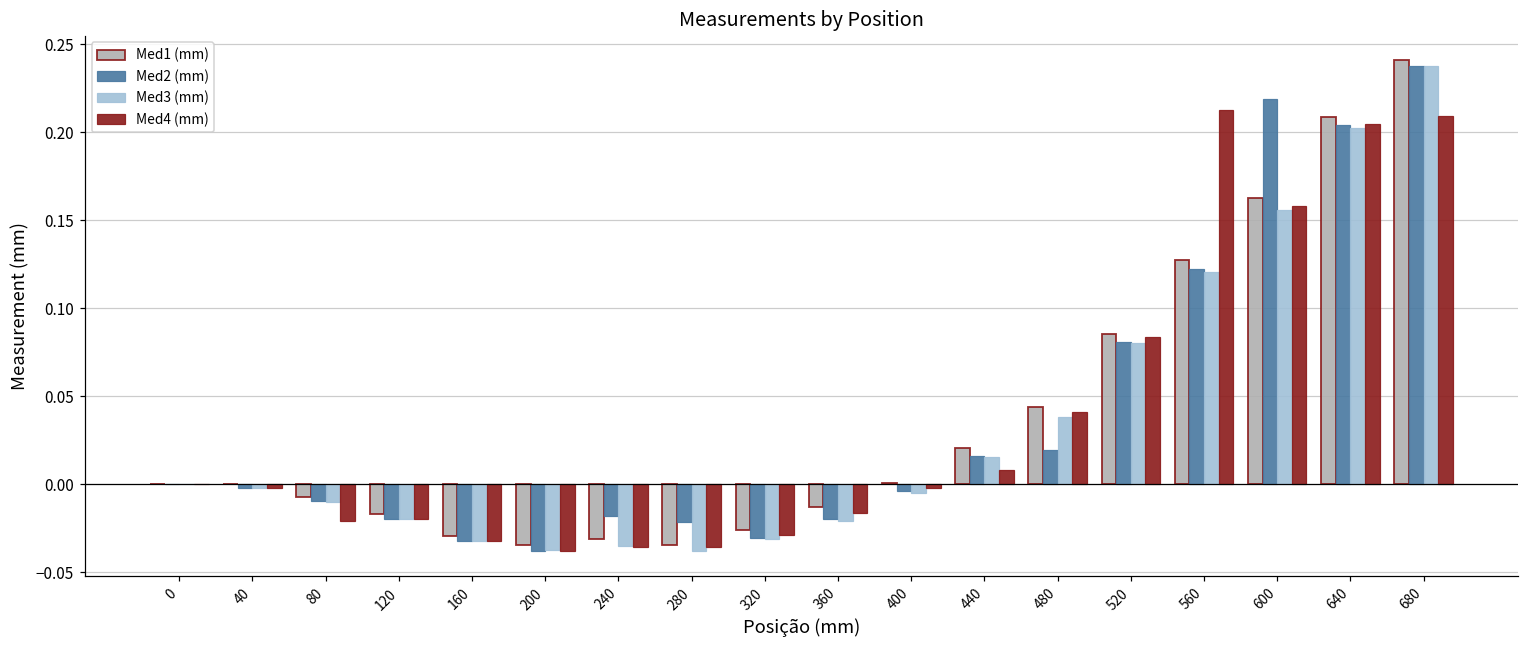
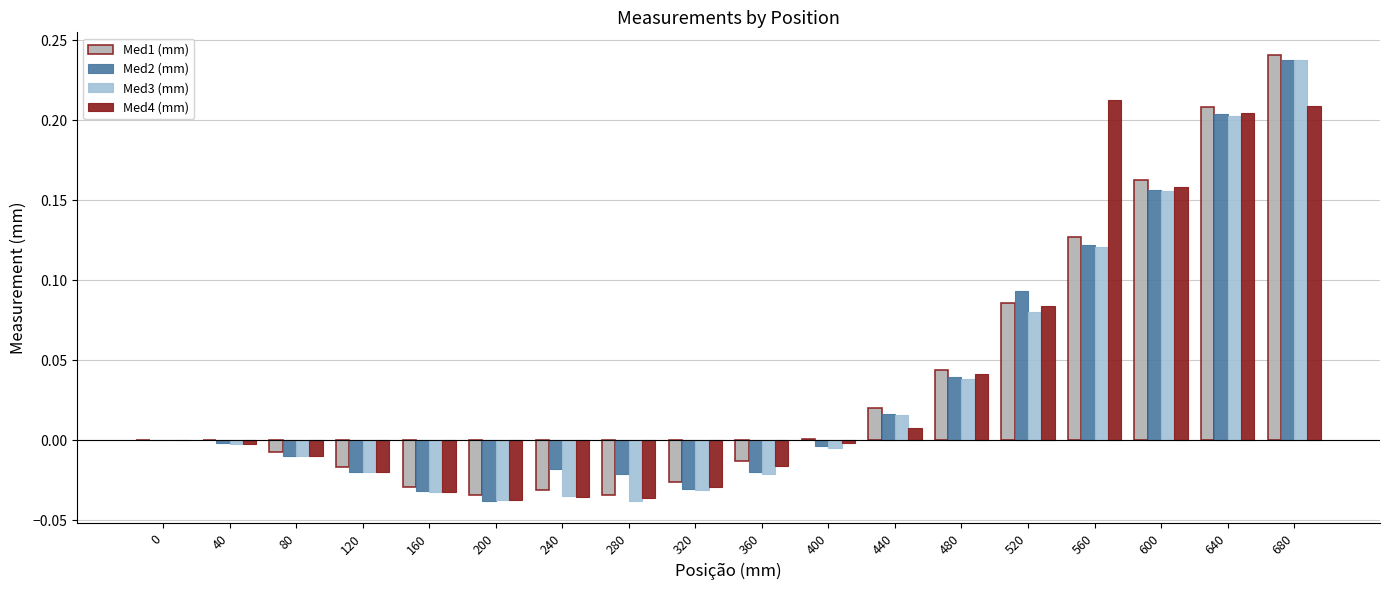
Med4 (mm), 80: -0.021 -> -0.010
Med2 (mm), 480: 0.019 -> 0.040
Med2 (mm), 520: 0.081 -> 0.093
Med2 (mm), 600: 0.219 -> 0.156
